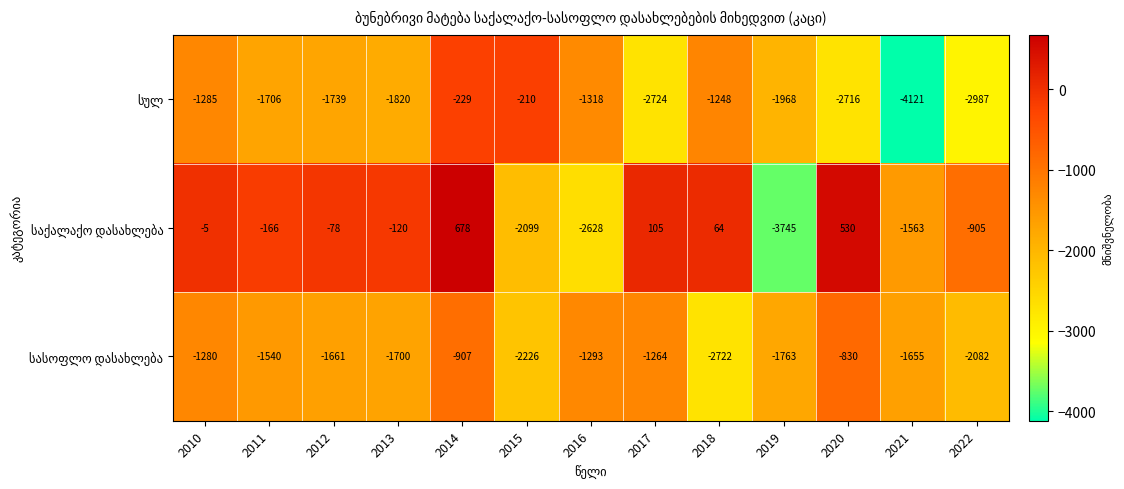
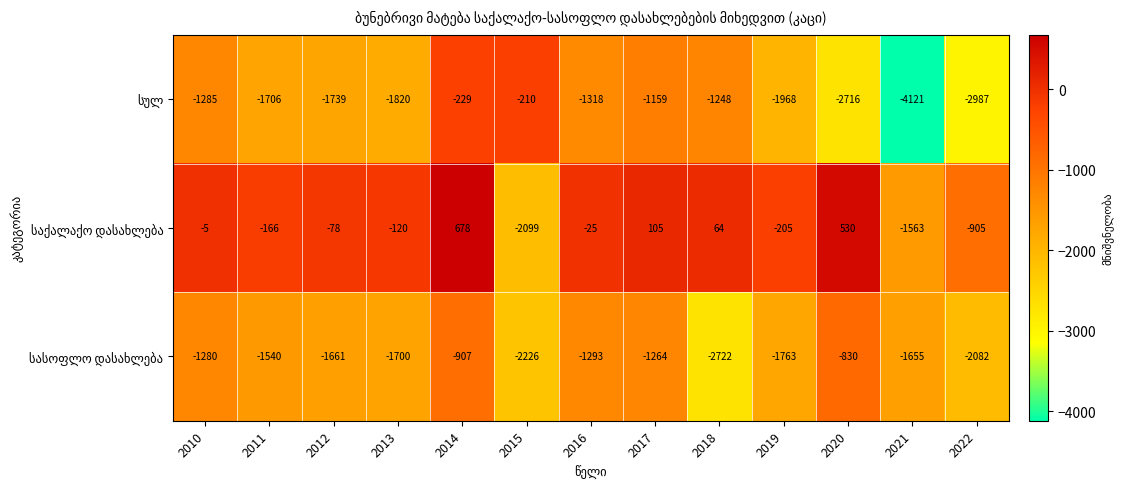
სულ, 2017: -2724 -> -1159
საქალაქო დასახლება, 2016: -2628 -> -25
საქალაქო დასახლება, 2019: -3745 -> -205
